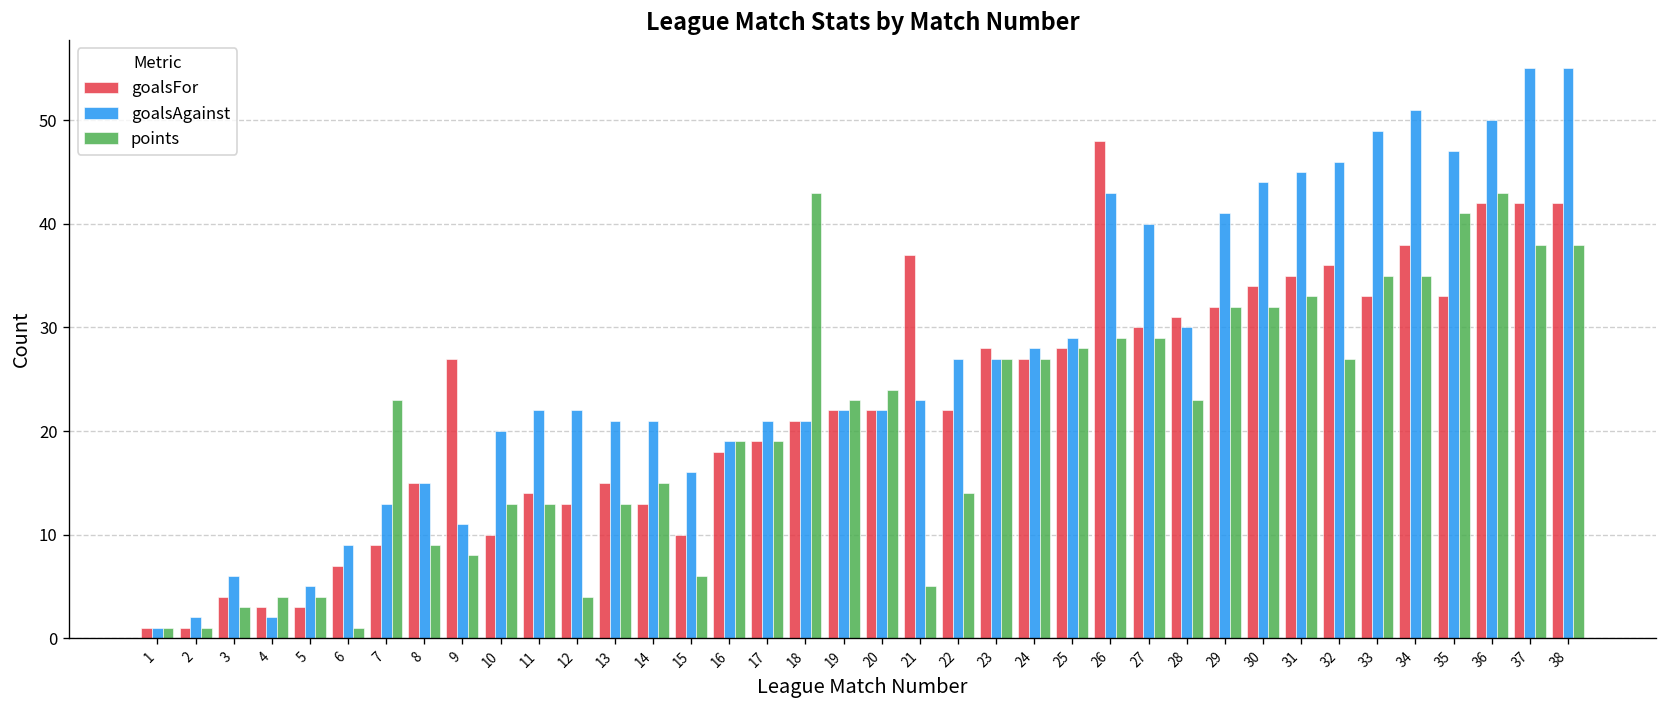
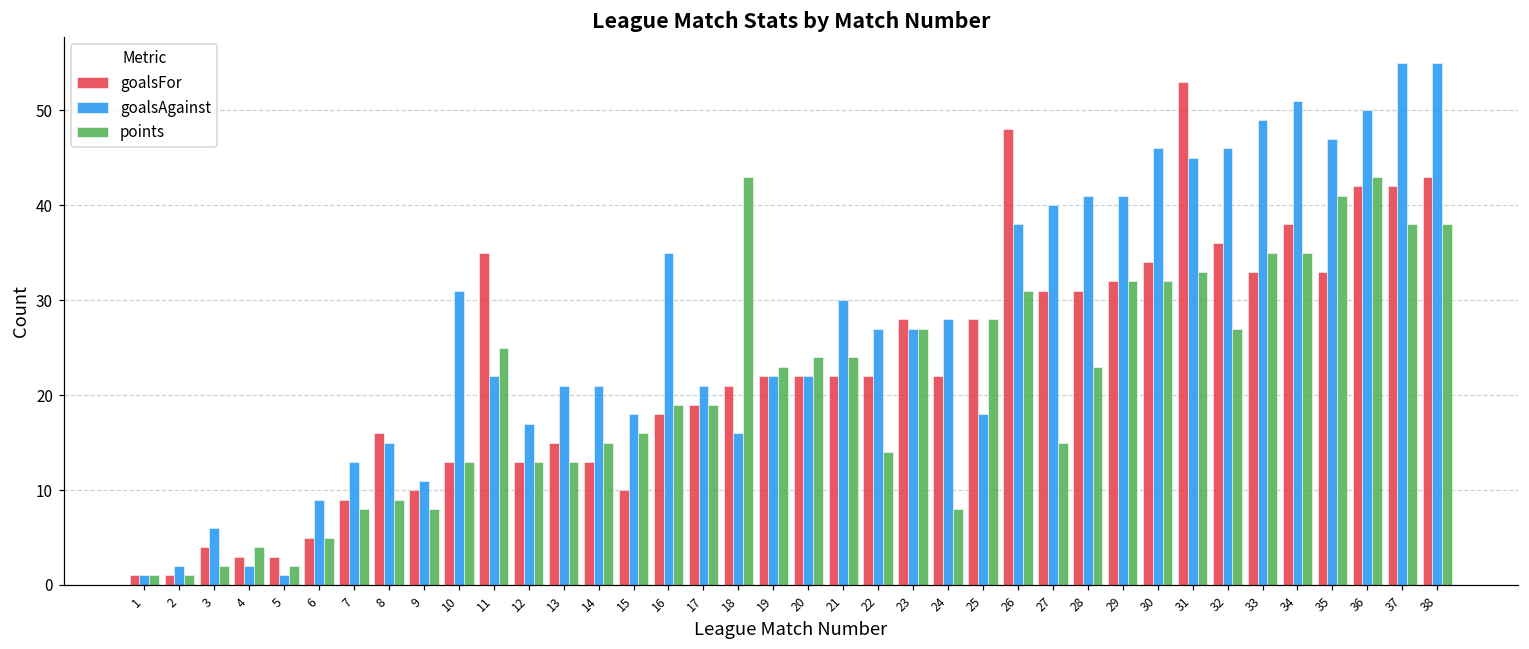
points, 3: 3 -> 2
goalsAgainst, 5: 5 -> 1
points, 5: 4 -> 2
goalsFor, 6: 7 -> 5
points, 6: 1 -> 5
points, 7: 23 -> 8
goalsFor, 8: 15 -> 16
goalsFor, 9: 27 -> 10
goalsFor, 10: 10 -> 13
goalsAgainst, 10: 20 -> 31
goalsFor, 11: 14 -> 35
points, 11: 13 -> 25
goalsAgainst, 12: 22 -> 17
points, 12: 4 -> 13
goalsAgainst, 15: 16 -> 18
points, 15: 6 -> 16
goalsAgainst, 16: 19 -> 35
goalsAgainst, 18: 21 -> 16
goalsFor, 21: 37 -> 22
goalsAgainst, 21: 23 -> 30
points, 21: 5 -> 24
goalsFor, 24: 27 -> 22
points, 24: 27 -> 8
goalsAgainst, 25: 29 -> 18
goalsAgainst, 26: 43 -> 38
points, 26: 29 -> 31
goalsFor, 27: 30 -> 31
points, 27: 29 -> 15
goalsAgainst, 28: 30 -> 41
goalsAgainst, 30: 44 -> 46
goalsFor, 31: 35 -> 53
goalsFor, 38: 42 -> 43
